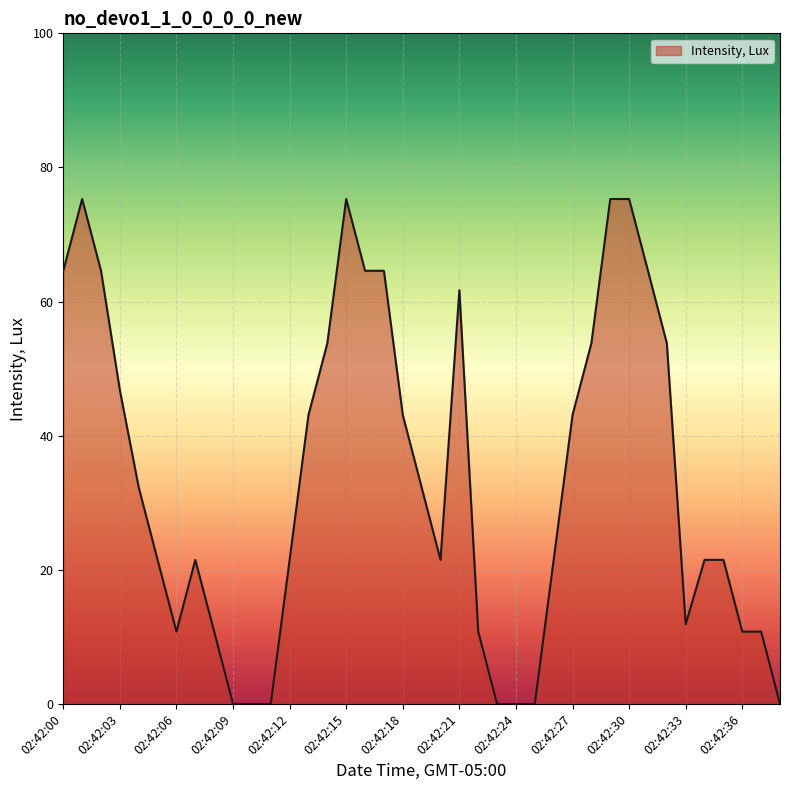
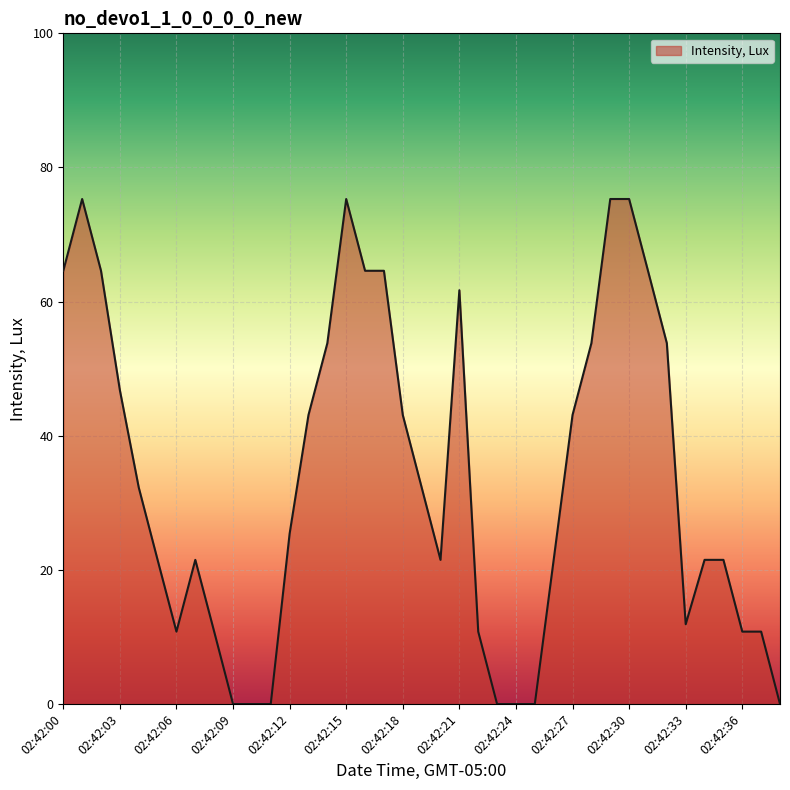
02:42:12: 22 -> 25
